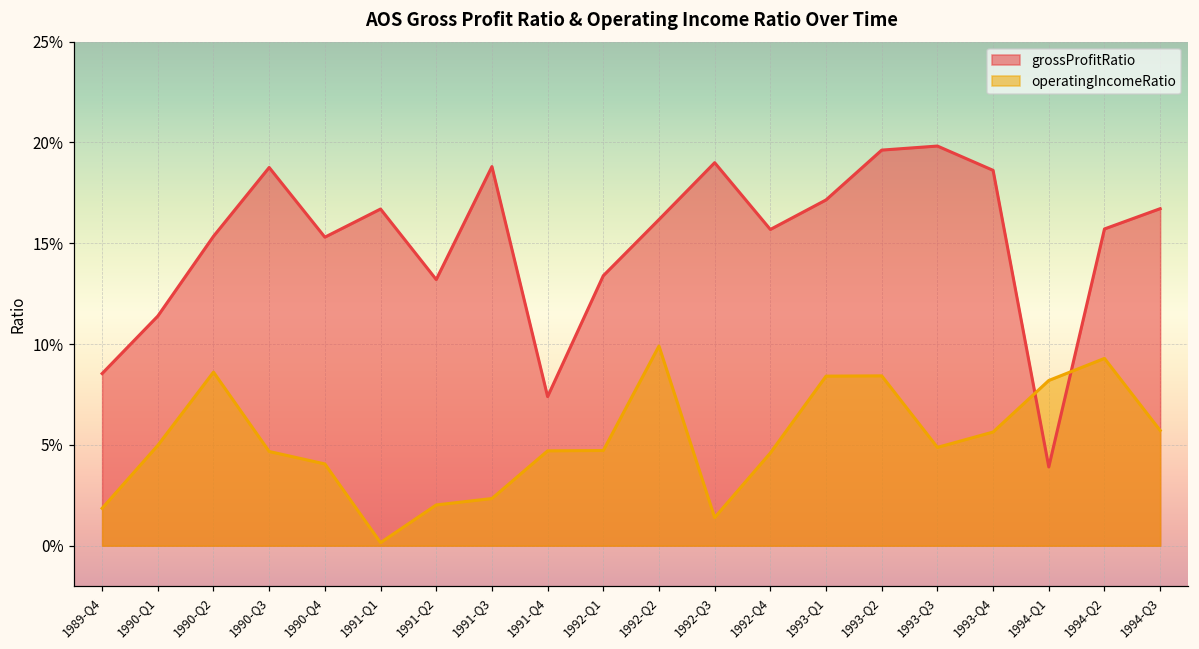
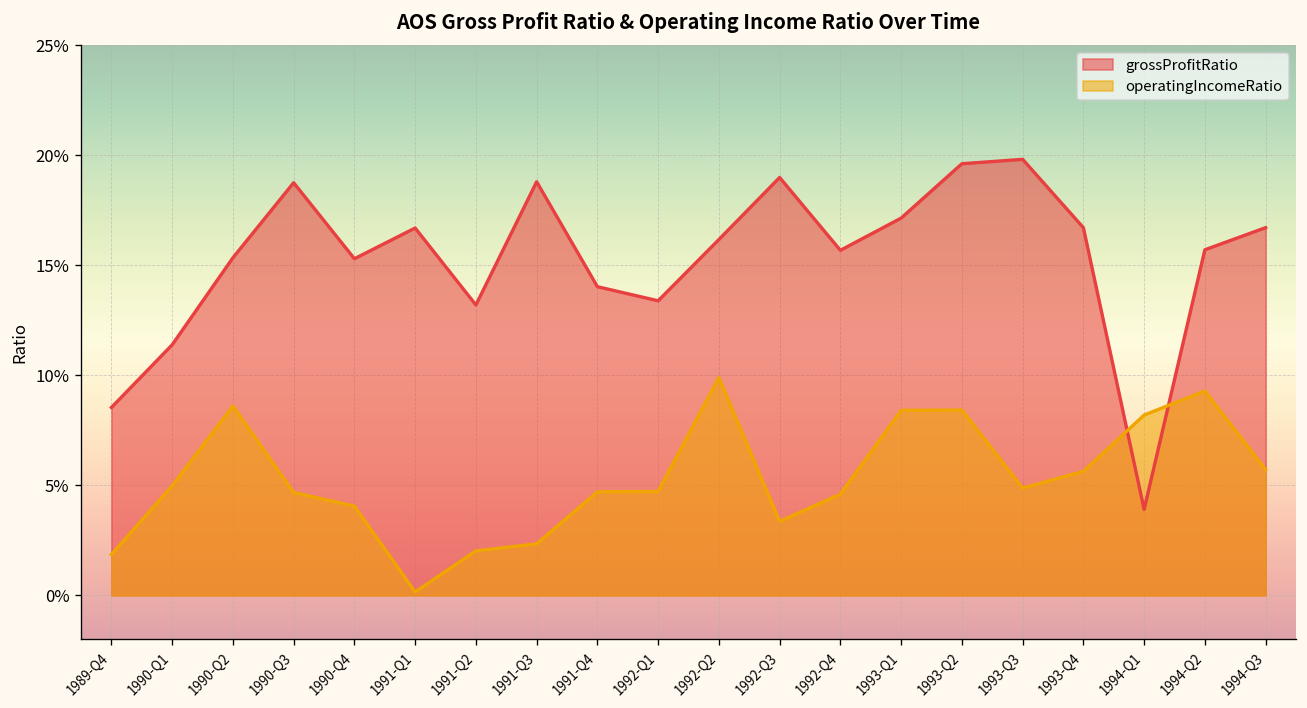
grossProfitRatio, 1991-Q4: 7.4% -> 14.0%
operatingIncomeRatio, 1992-Q3: 1.4% -> 3.4%
grossProfitRatio, 1993-Q4: 18.6% -> 16.7%
